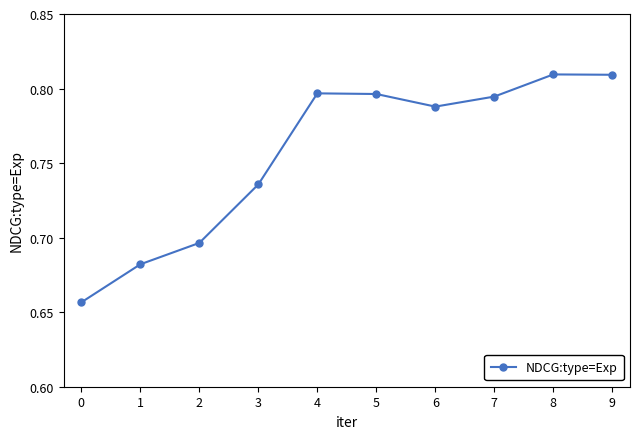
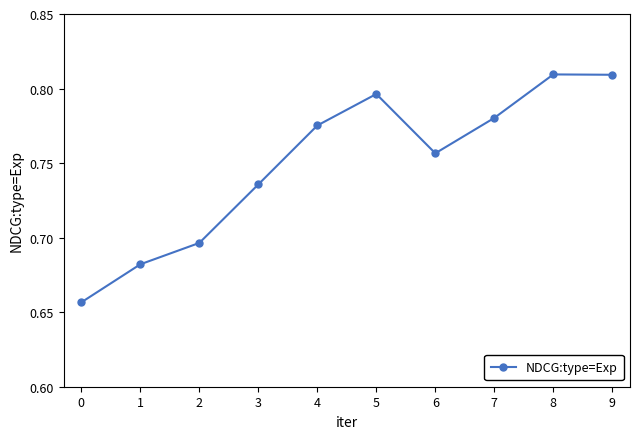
4: 0.797 -> 0.775
6: 0.788 -> 0.757
7: 0.795 -> 0.780
